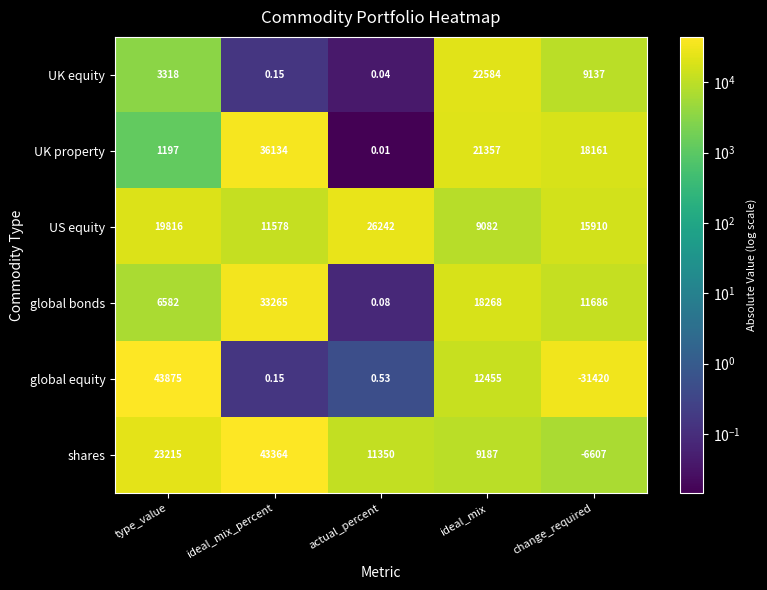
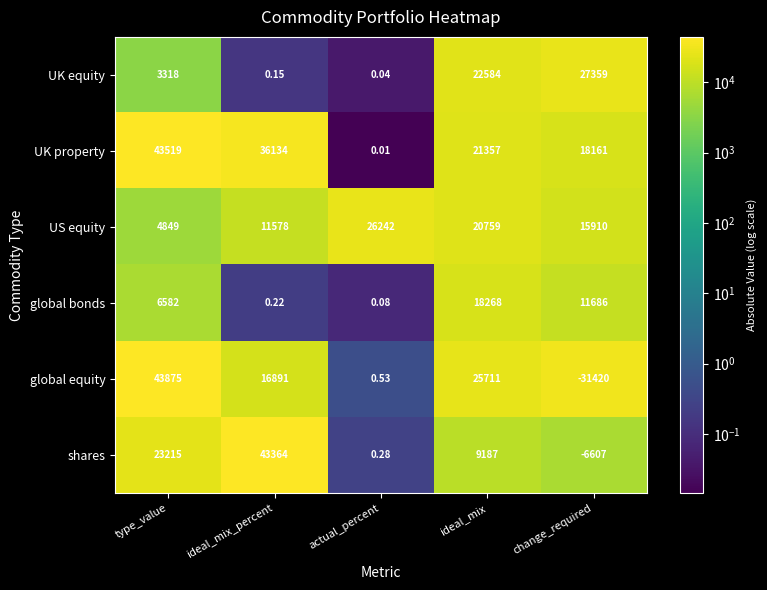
UK equity, change_required: 9137 -> 27359
UK property, type_value: 1197 -> 43519
US equity, type_value: 19816 -> 4849
US equity, ideal_mix: 9082 -> 20759
global bonds, ideal_mix_percent: 33265 -> 0.22
global equity, ideal_mix_percent: 0.15 -> 16891
global equity, ideal_mix: 12455 -> 25711
shares, actual_percent: 11350 -> 0.28
